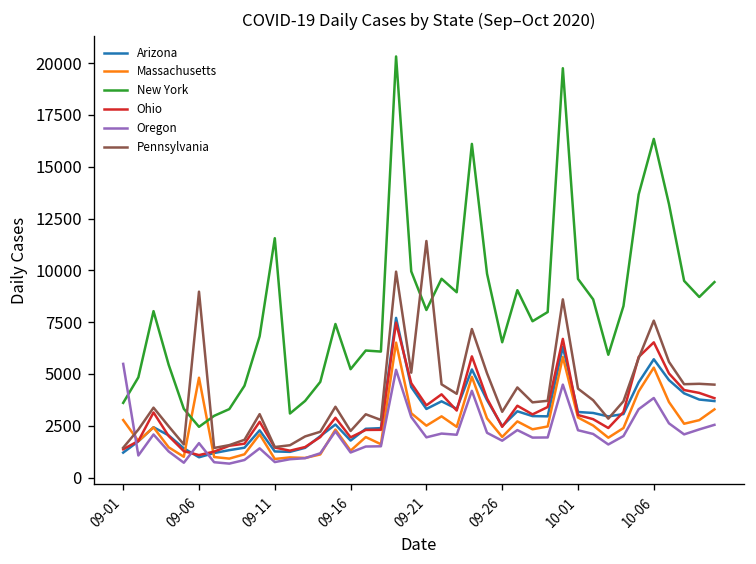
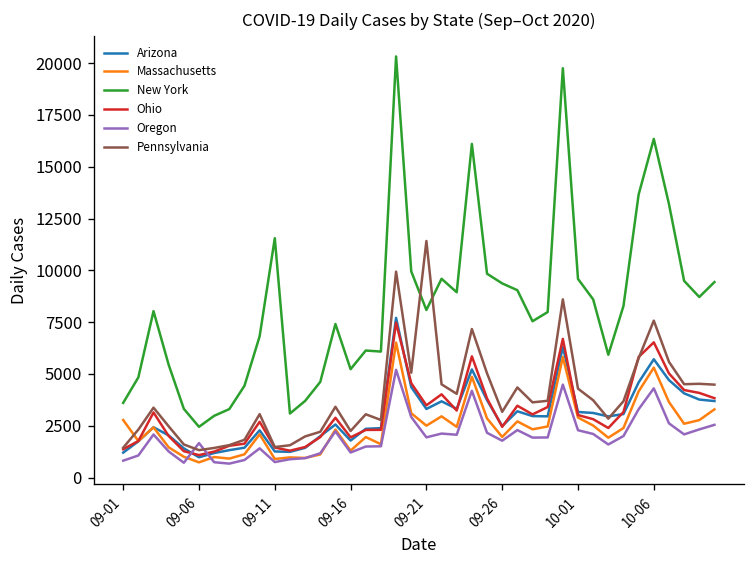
Oregon, 09-01: 5500 -> 800
Massachusetts, 09-06: 4800 -> 700
Pennsylvania, 09-06: 9000 -> 1300
New York, 09-26: 6500 -> 9400
Oregon, 10-06: 3800 -> 4300
